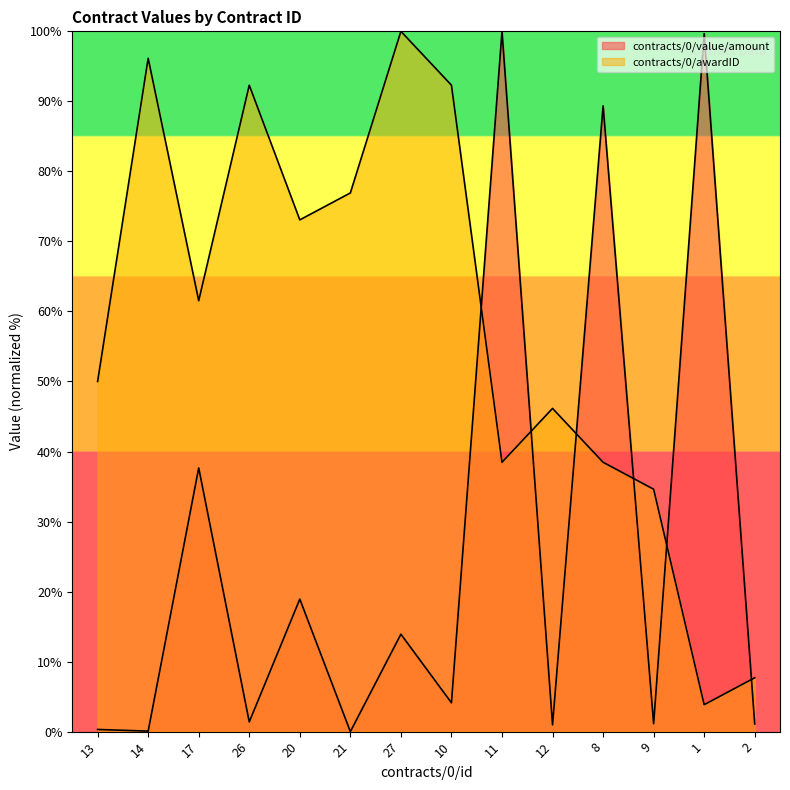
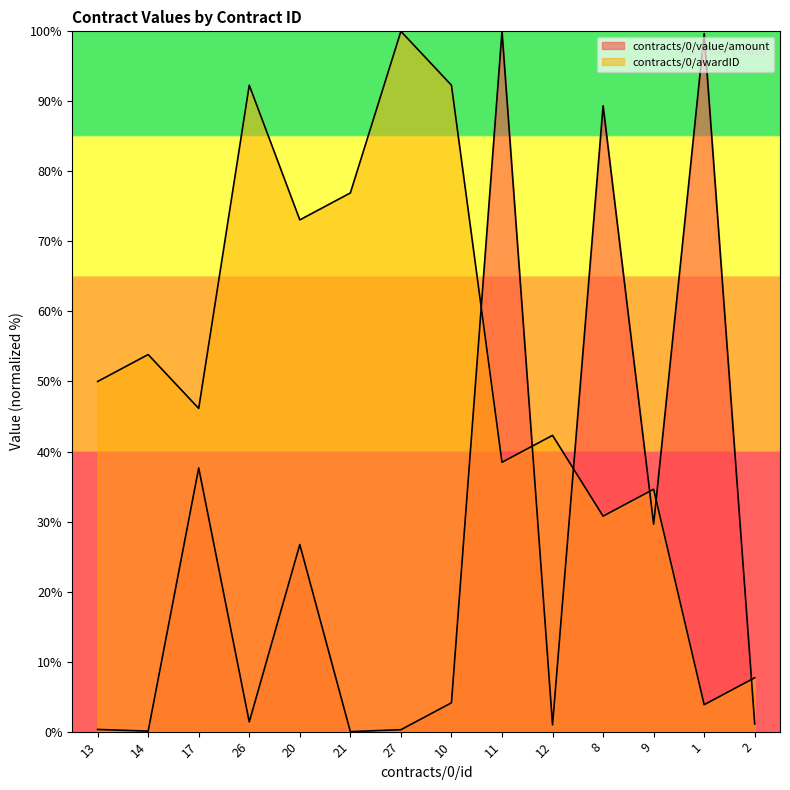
contracts/0/awardID, 14: 96% -> 54%
contracts/0/awardID, 17: 62% -> 46%
contracts/0/value/amount, 20: 19% -> 27%
contracts/0/value/amount, 27: 14% -> 0%
contracts/0/awardID, 12: 46% -> 42%
contracts/0/awardID, 8: 38% -> 31%
contracts/0/value/amount, 9: 1% -> 30%
